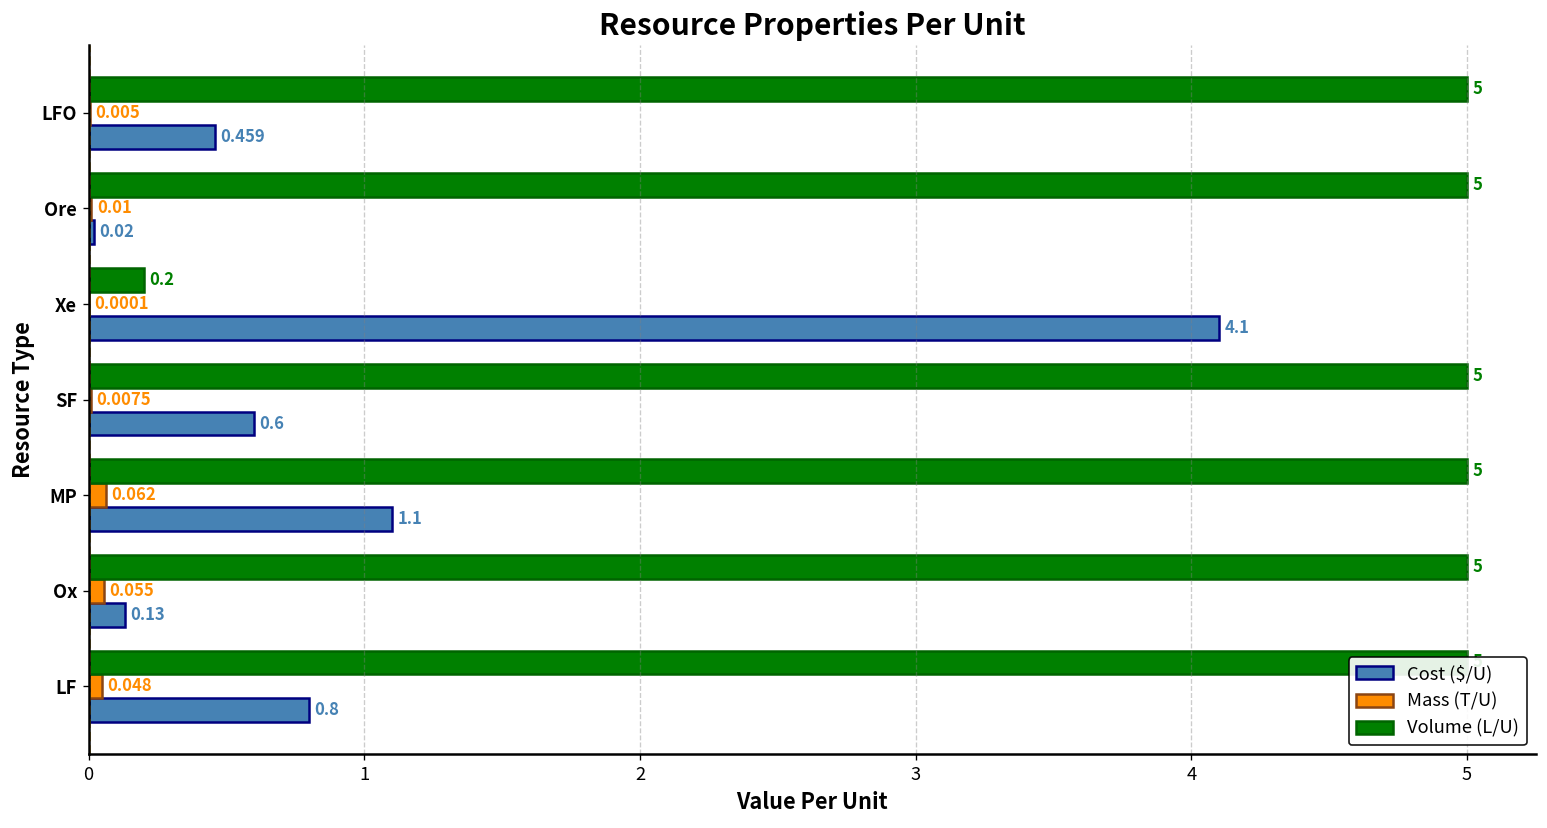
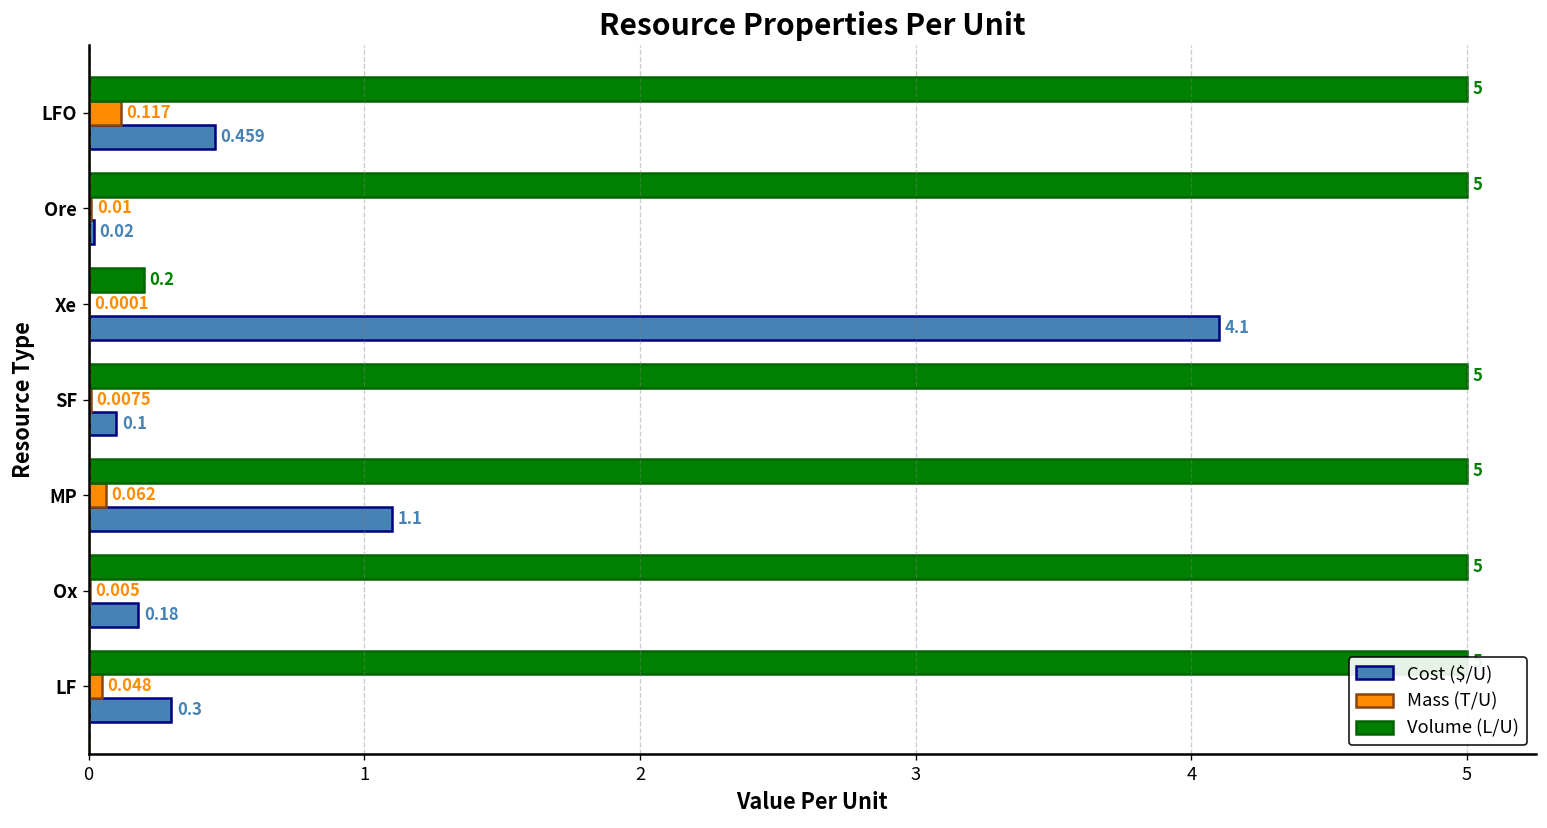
Mass (T/U), LFO: 0.005 -> 0.117
Cost ($/U), SF: 0.6 -> 0.1
Mass (T/U), Ox: 0.055 -> 0.005
Cost ($/U), Ox: 0.13 -> 0.18
Cost ($/U), LF: 0.8 -> 0.3
